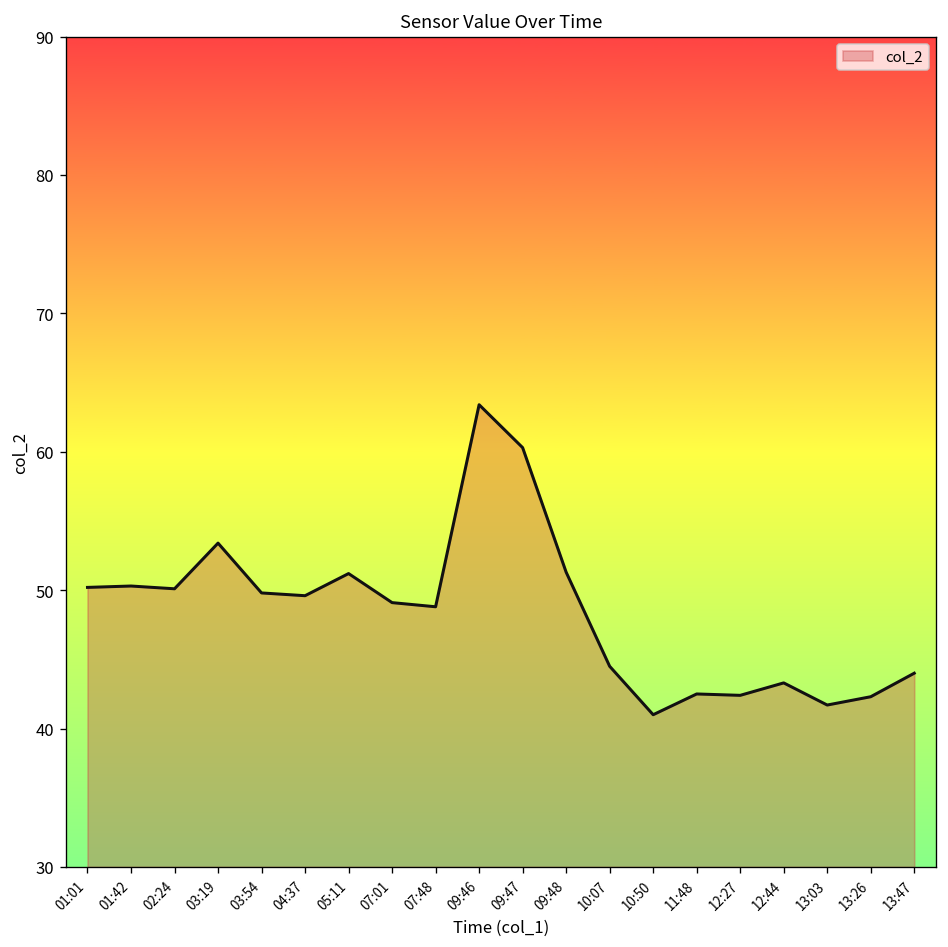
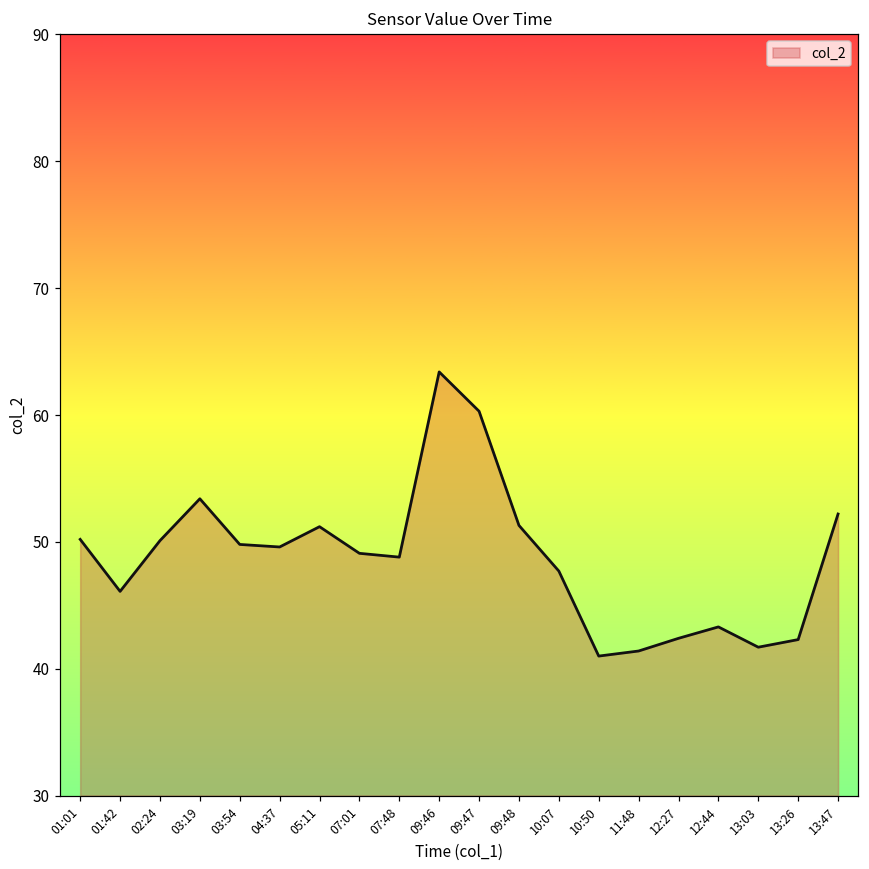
01:42: 50.3 -> 46.1
10:07: 44.5 -> 47.7
11:48: 42.5 -> 41.4
13:47: 44.0 -> 52.2
